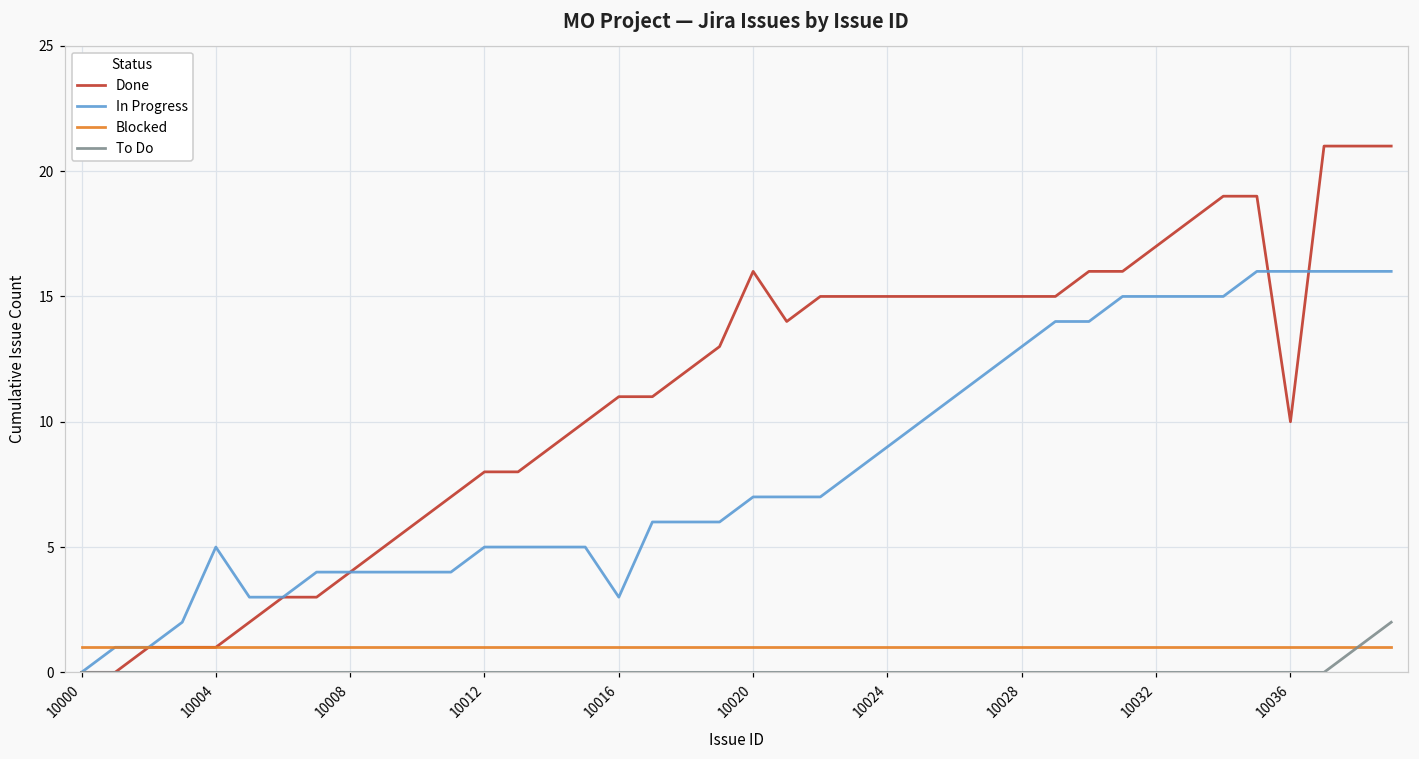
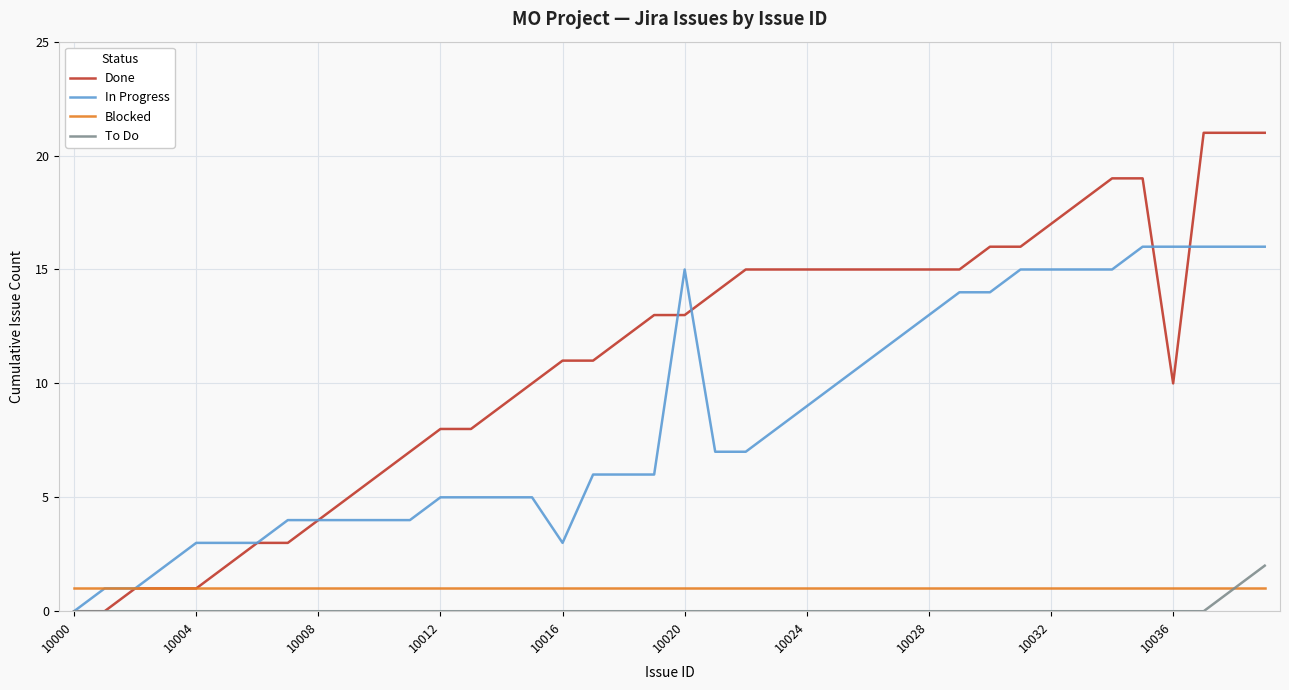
In Progress, 10004: 5 -> 3
Done, 10020: 16 -> 13
In Progress, 10020: 7 -> 15
